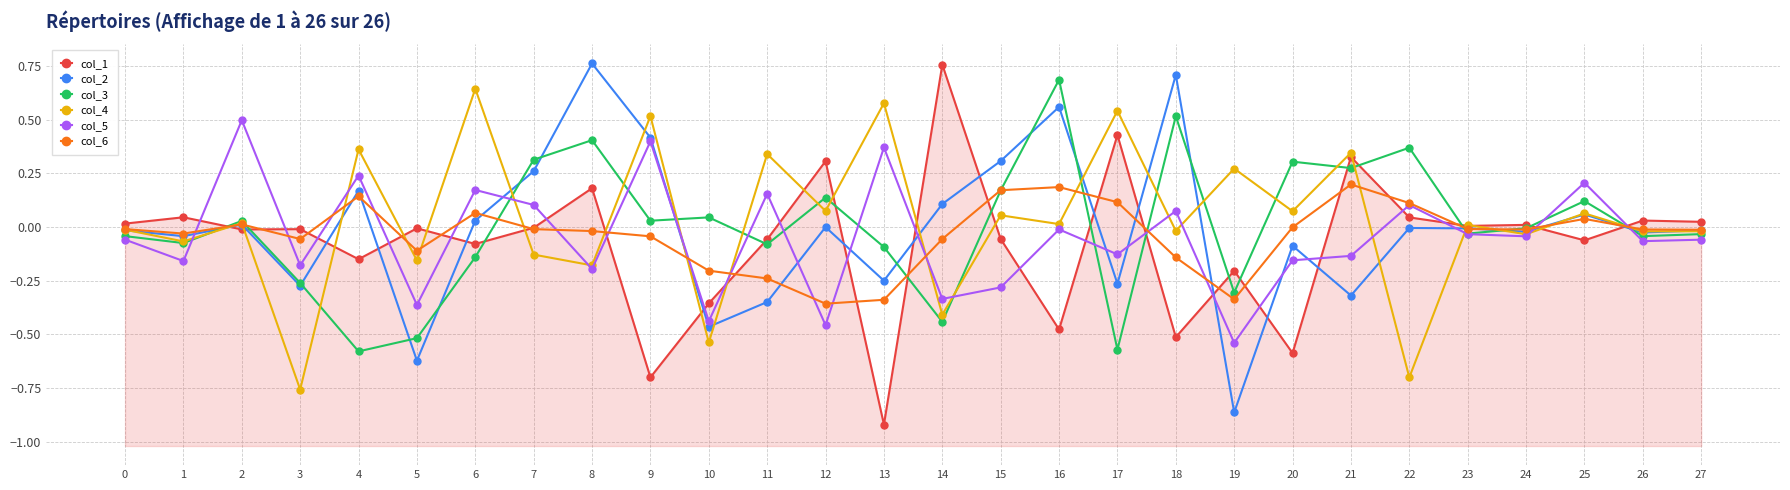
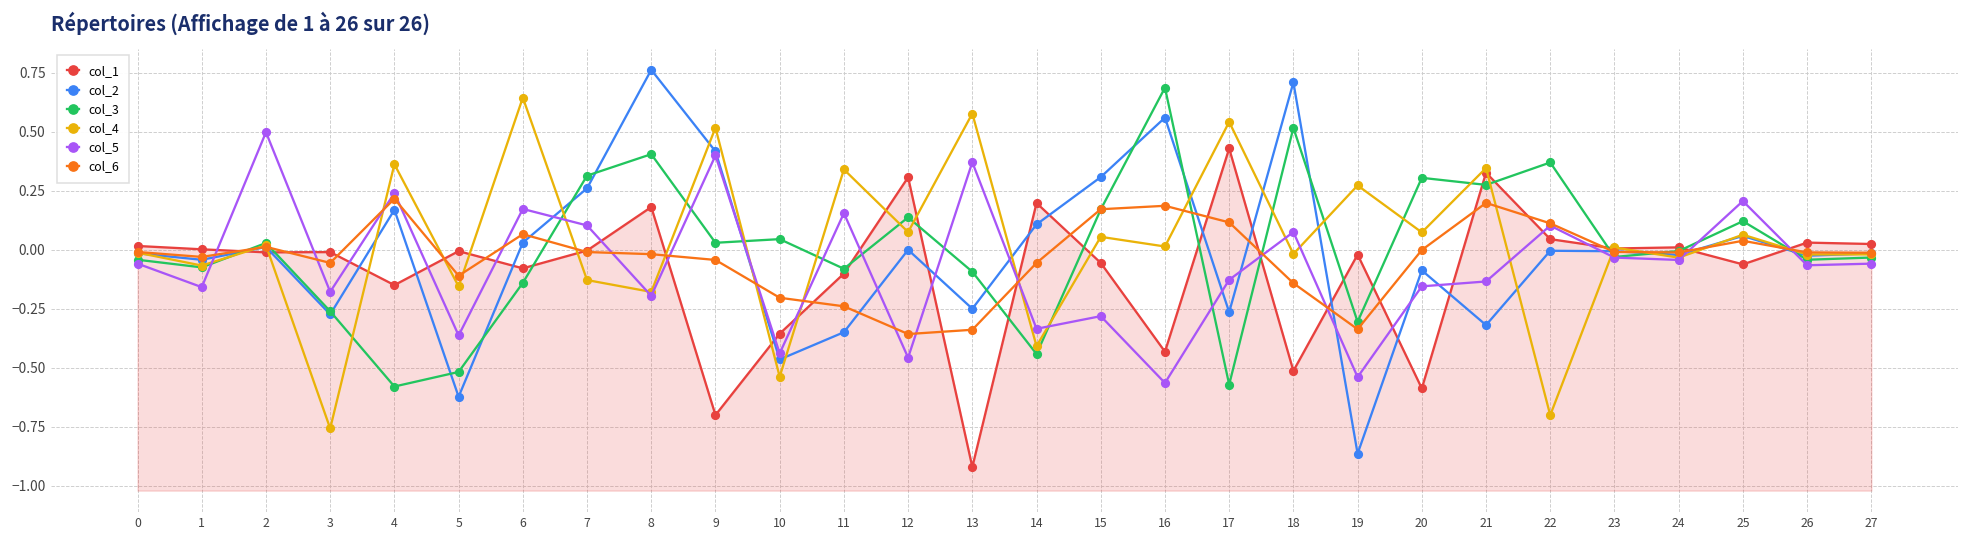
col_1, 1: 0.05 -> 0.00
col_6, 4: 0.14 -> 0.22
col_1, 11: -0.06 -> -0.10
col_1, 14: 0.76 -> 0.20
col_1, 16: -0.48 -> -0.43
col_5, 16: -0.01 -> -0.56
col_1, 19: -0.20 -> -0.02
